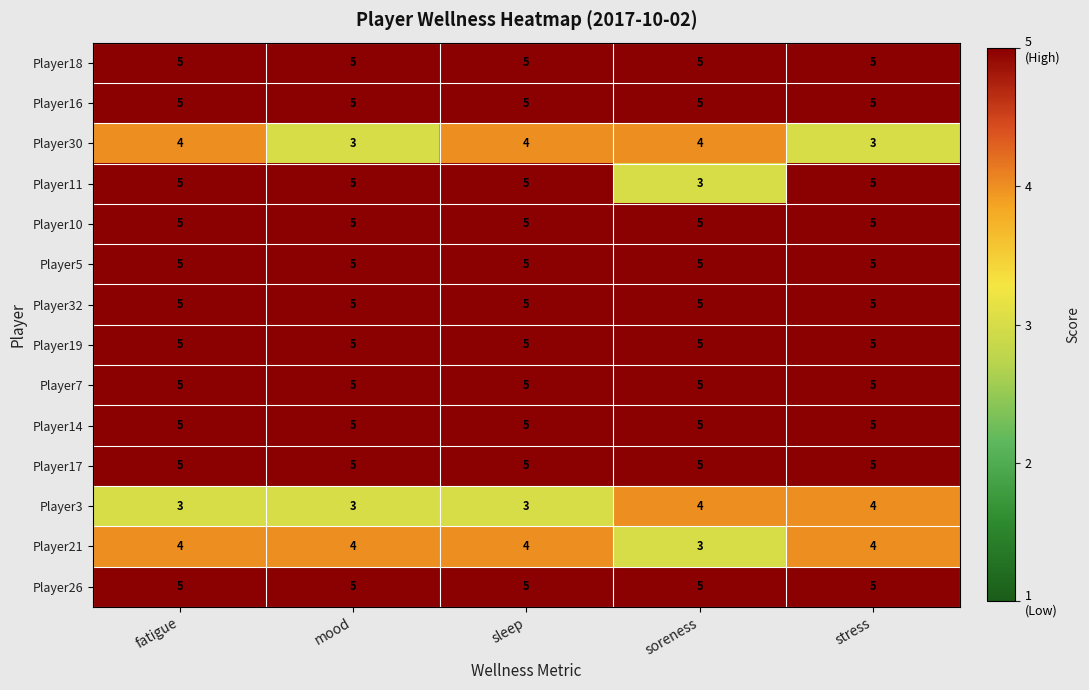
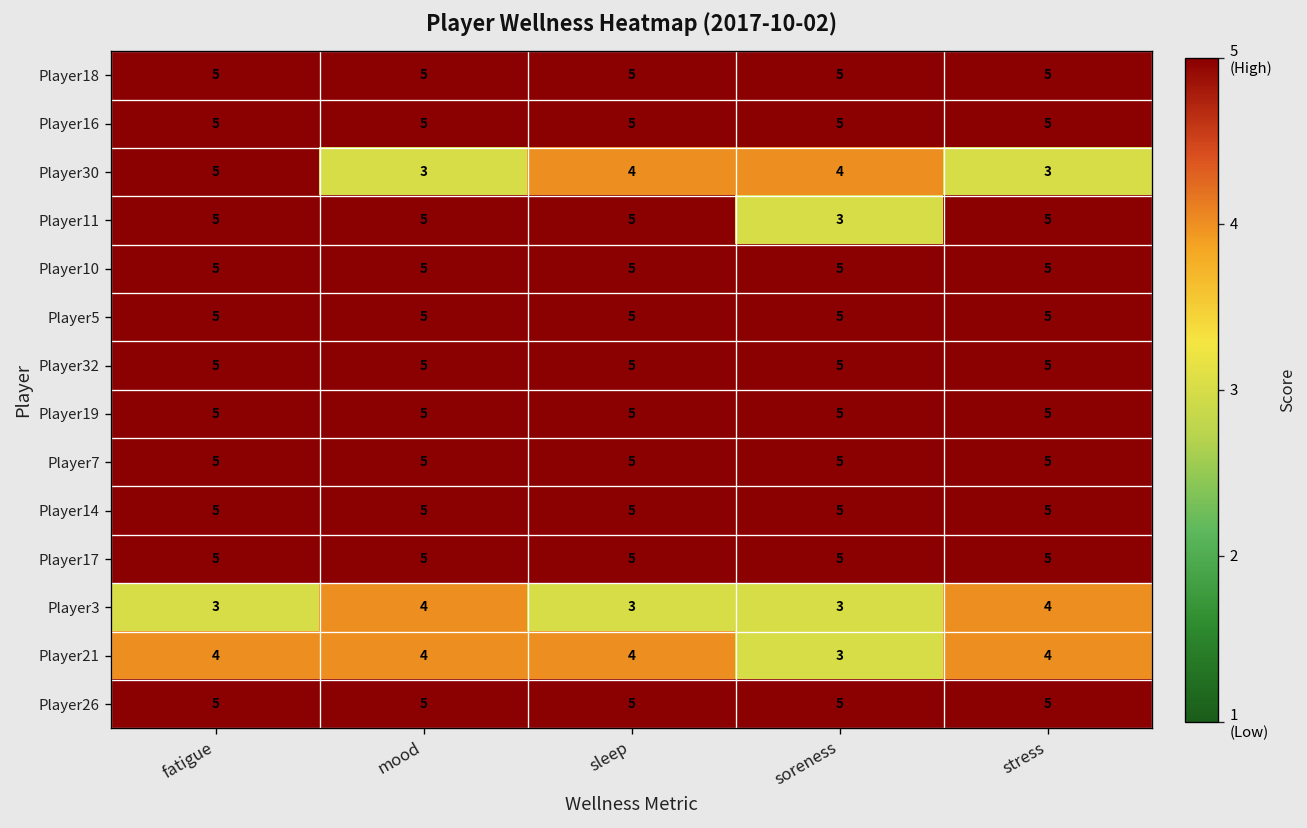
Player30, fatigue: 4 -> 5
Player3, mood: 3 -> 4
Player3, soreness: 4 -> 3
